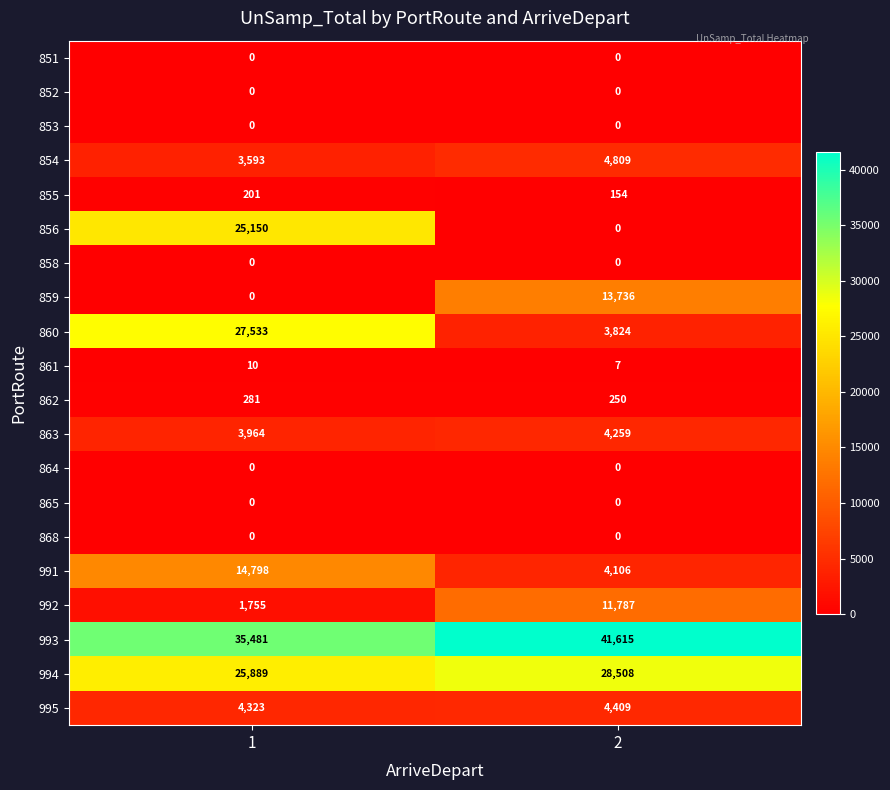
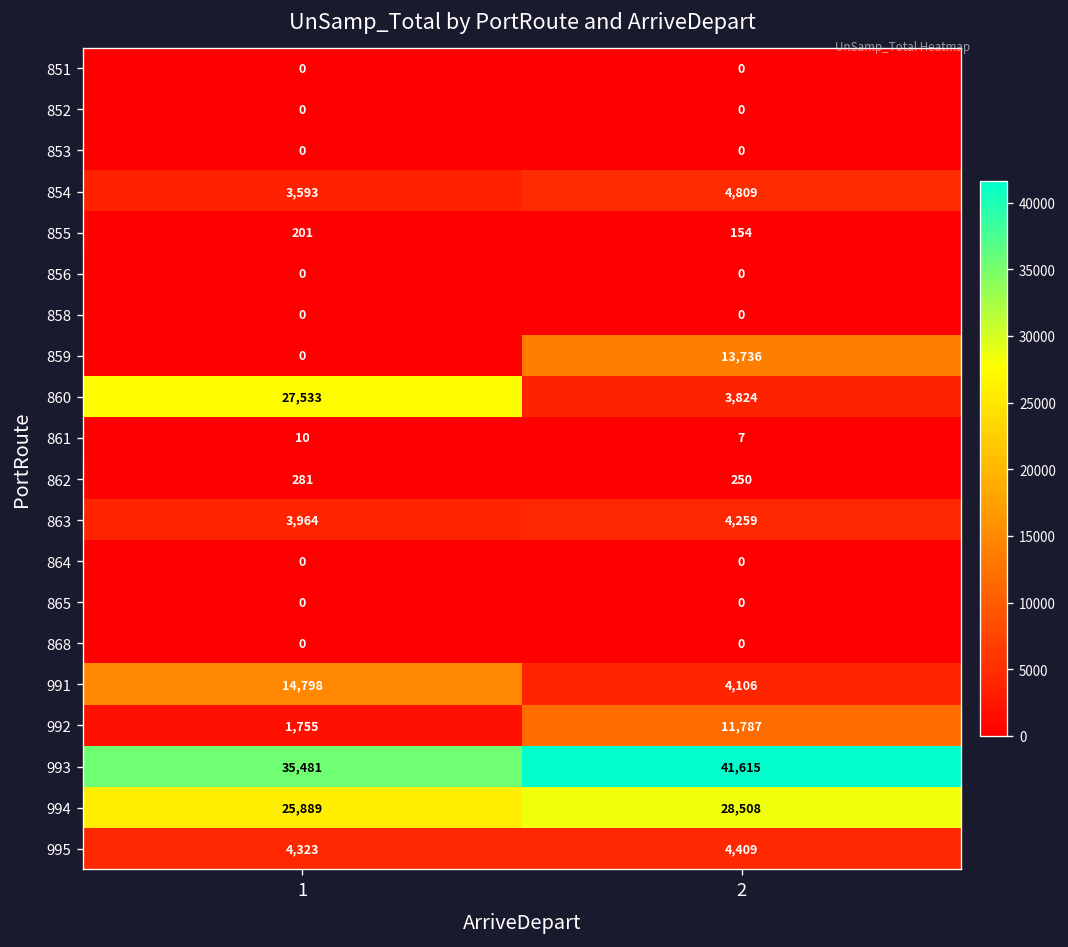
856, 1: 25,150 -> 0
